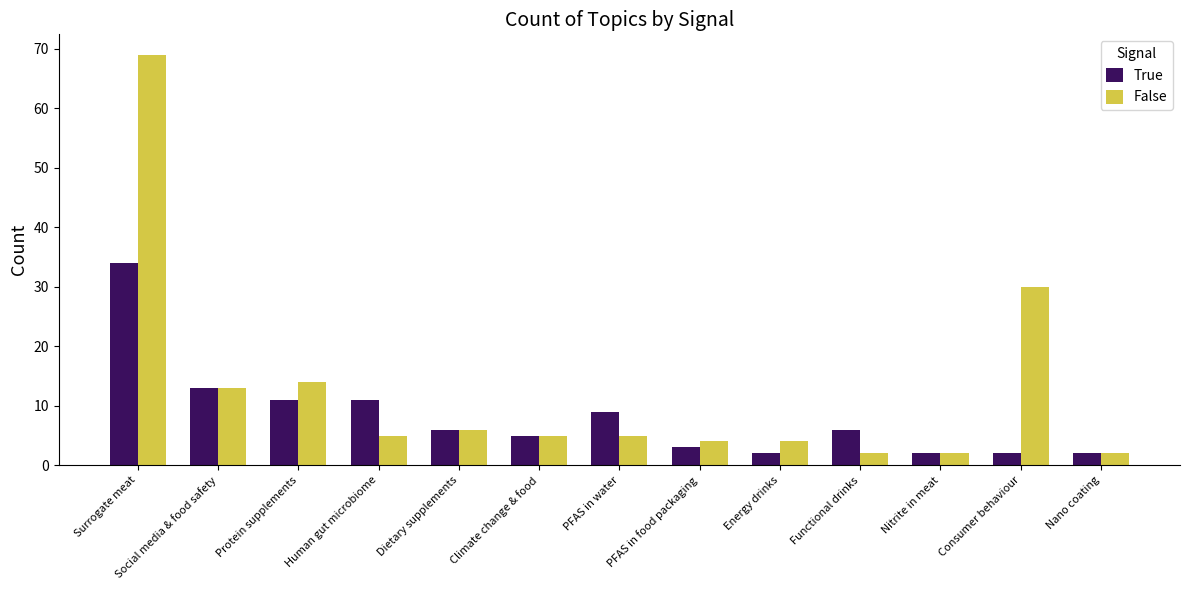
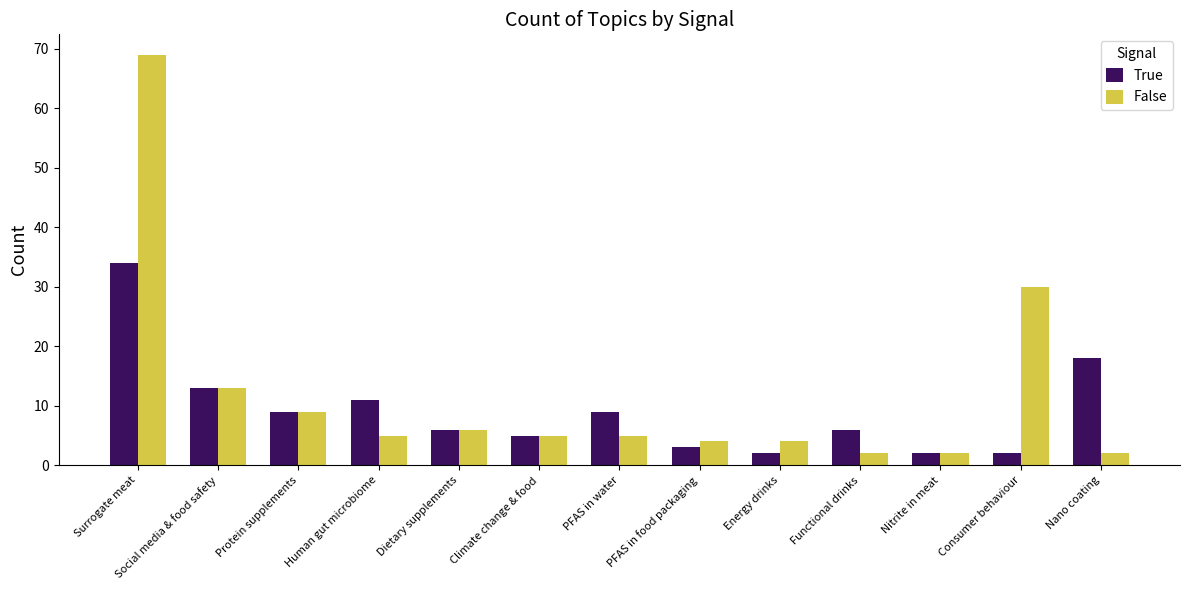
True, Protein supplements: 11 -> 9
False, Protein supplements: 14 -> 9
True, Nano coating: 2 -> 18
